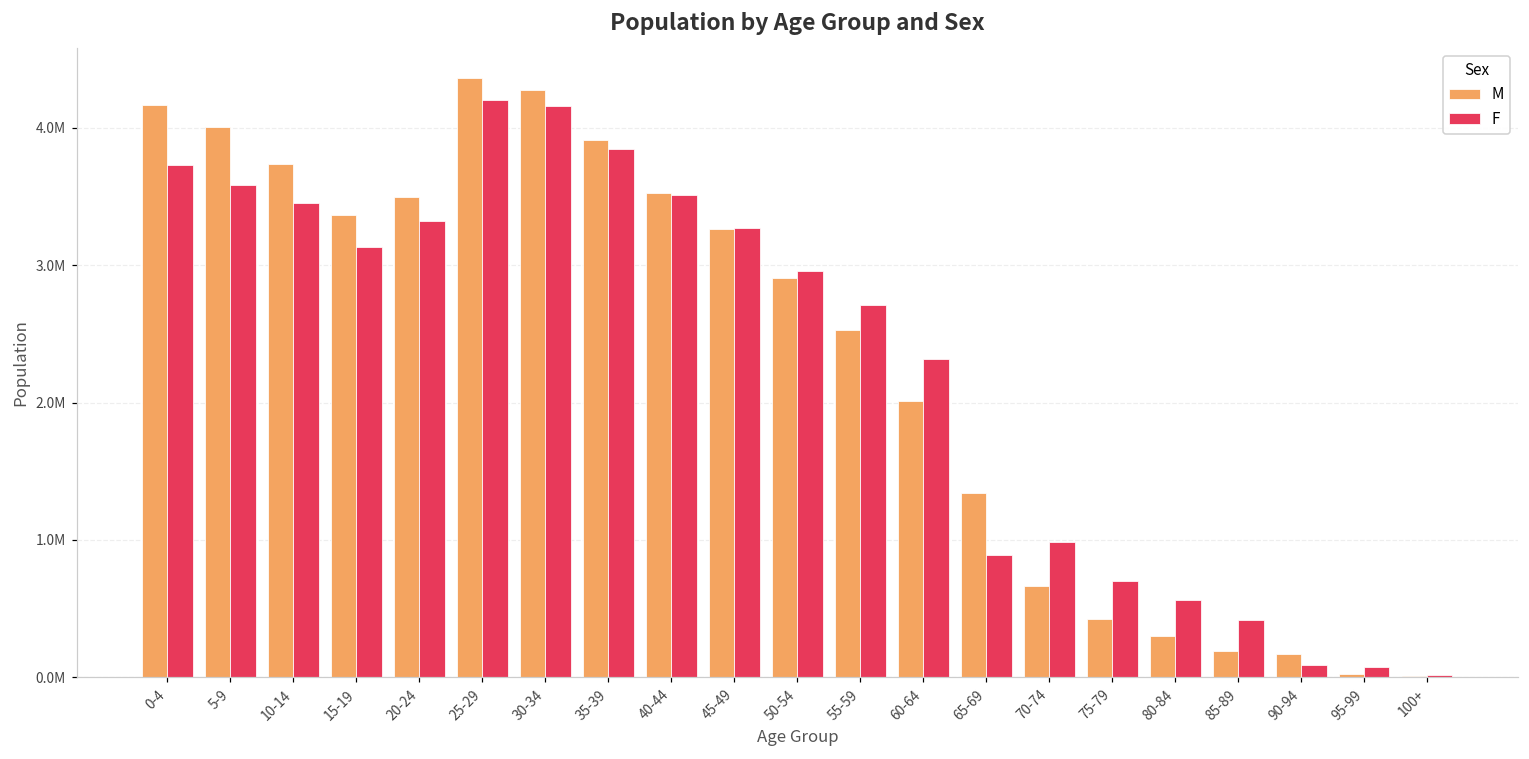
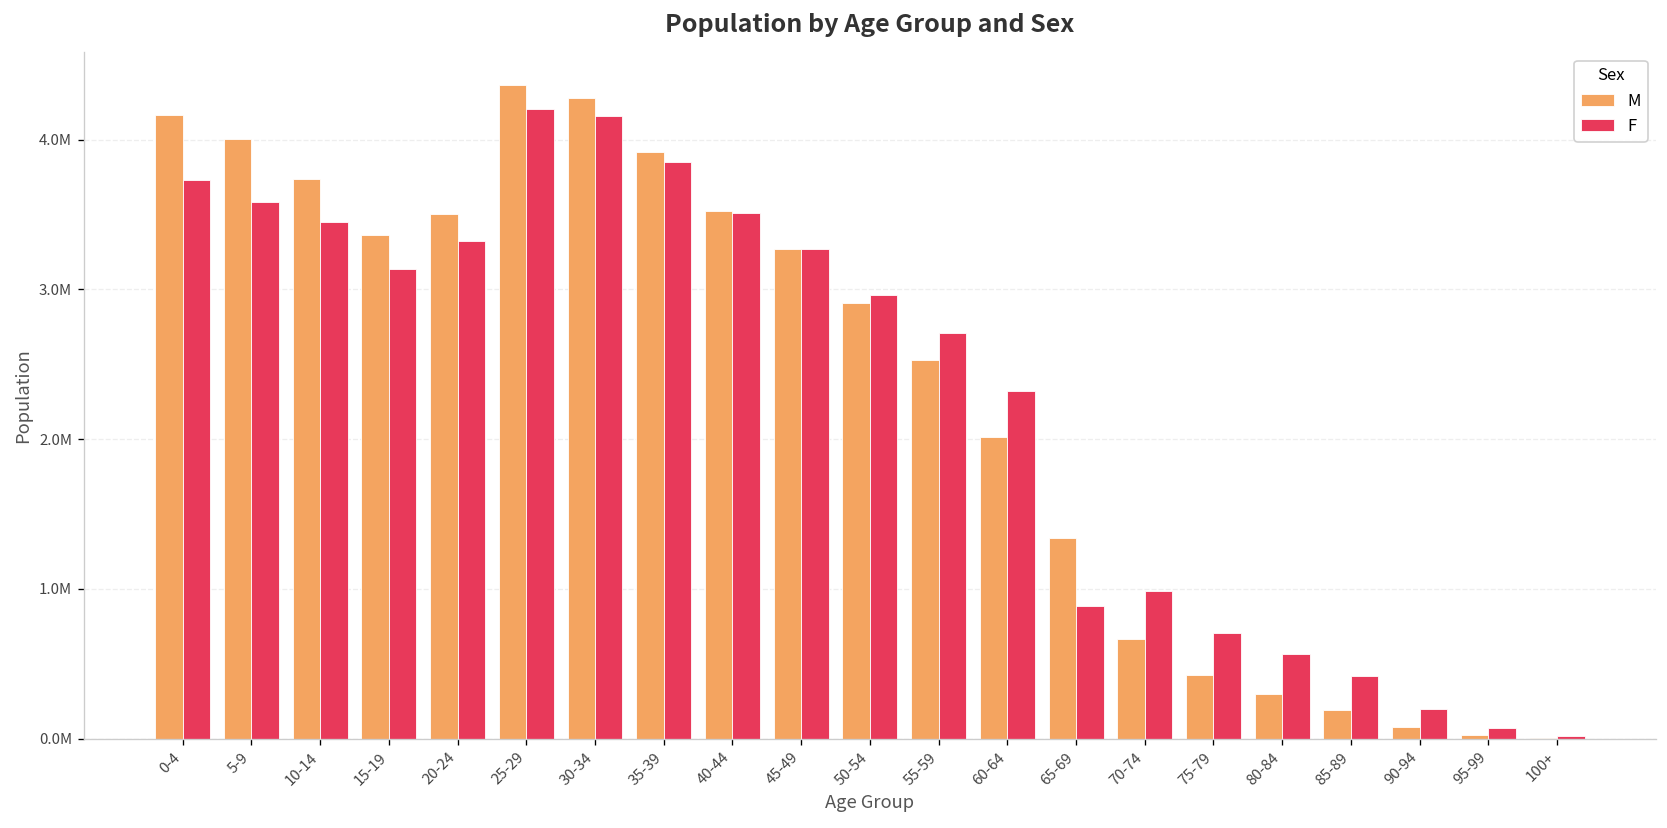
M, 90-94: 170000 -> 80000
F, 90-94: 90000 -> 200000
